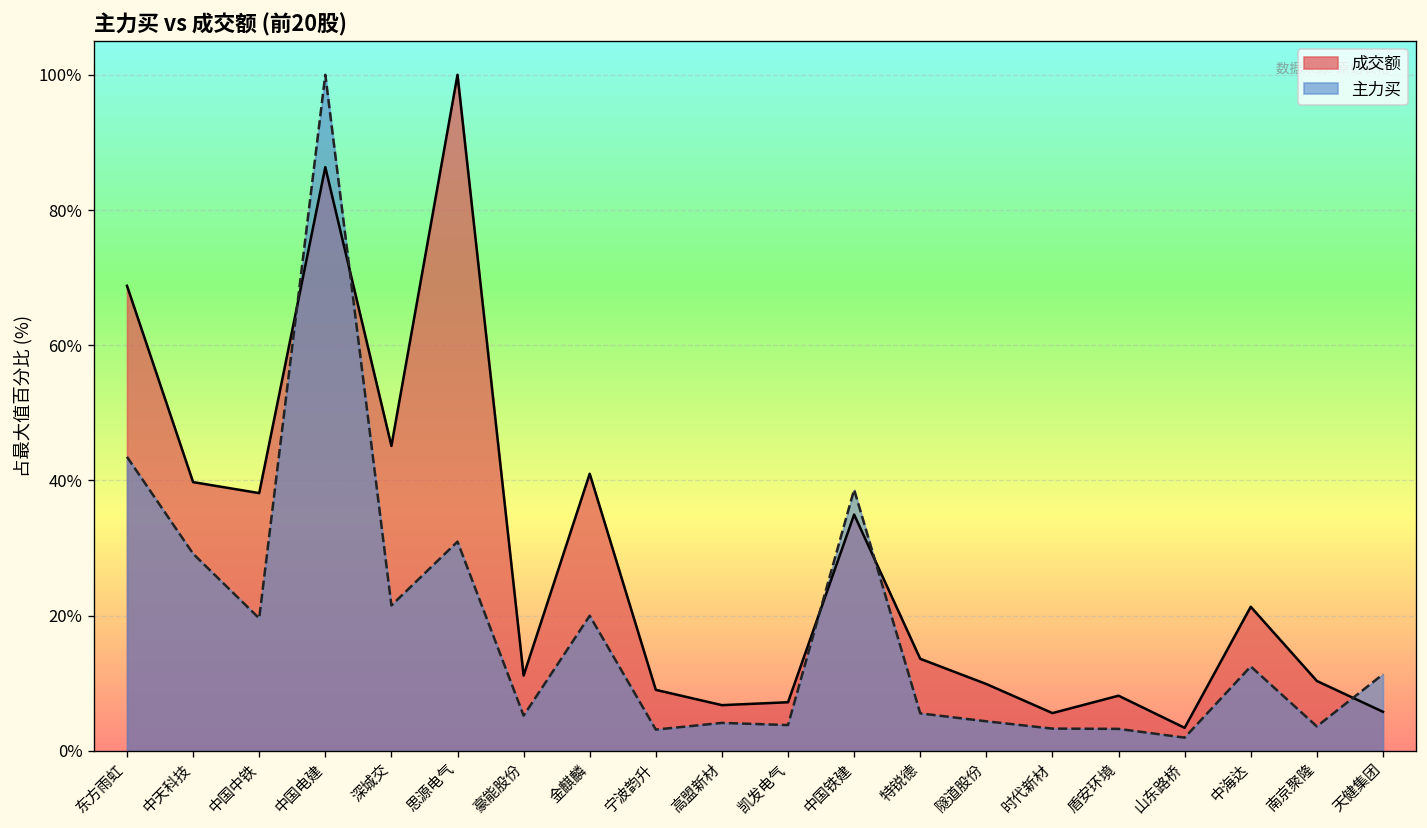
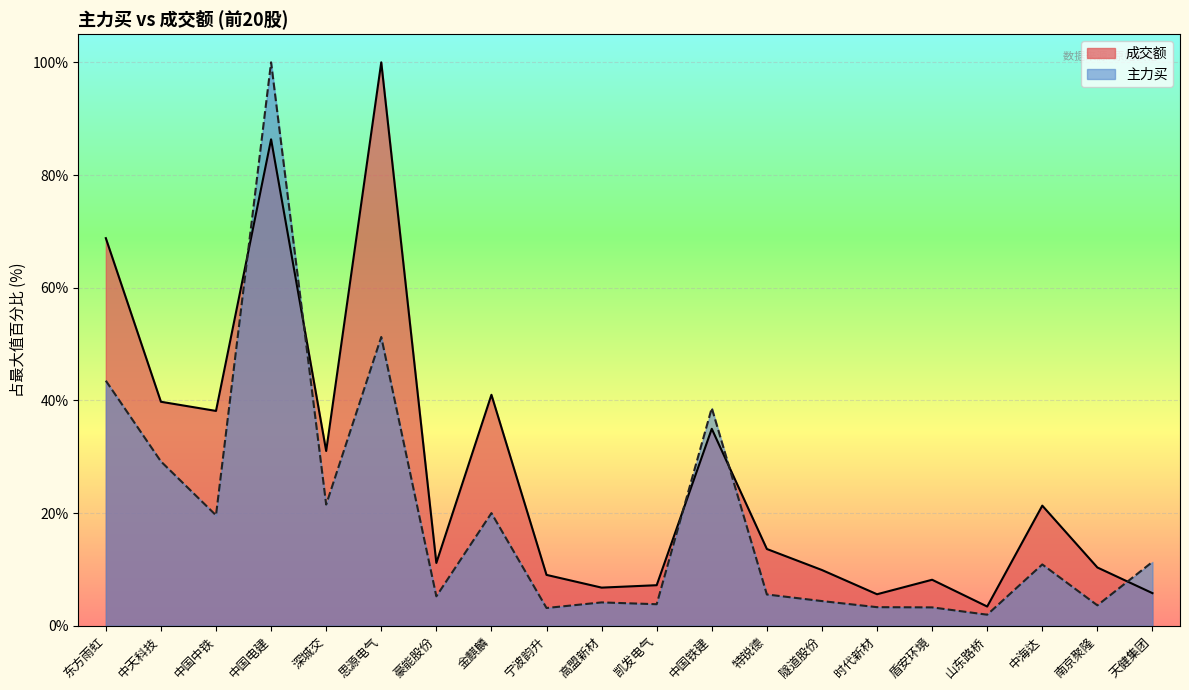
成交额, 深城交: 45% -> 31%
主力买, 思源电气: 31% -> 51%
主力买, 中海达: 12% -> 11%
